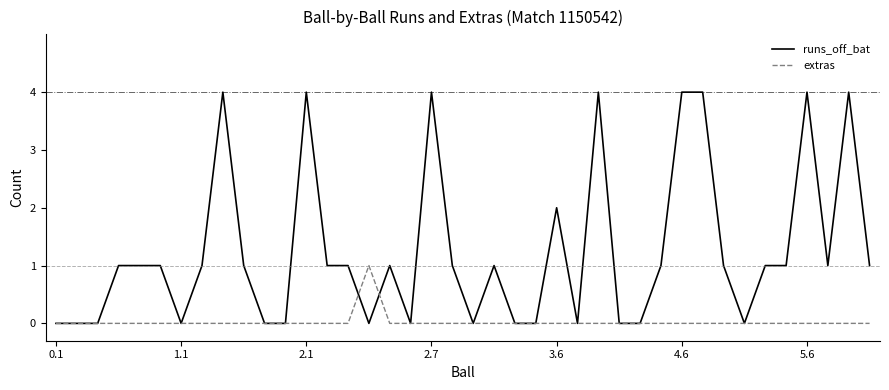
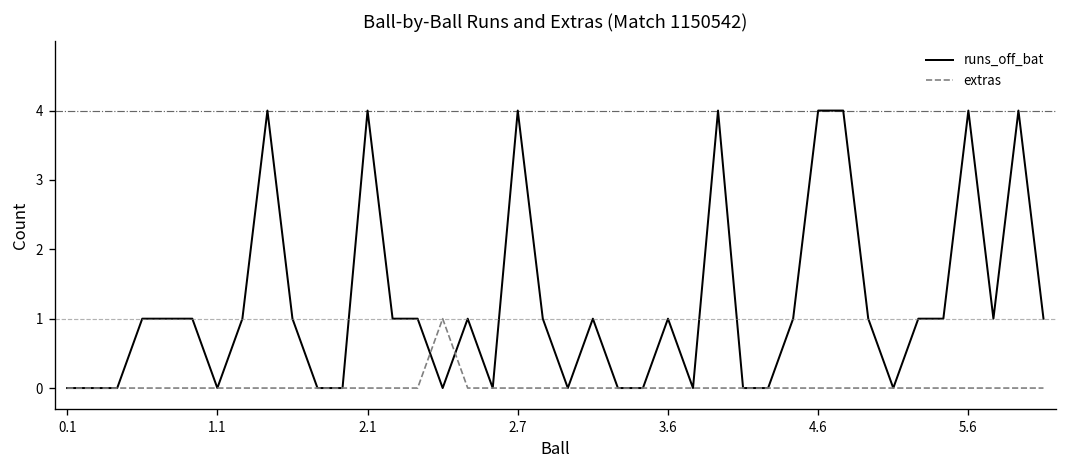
runs_off_bat, 3.6: 2 -> 1
